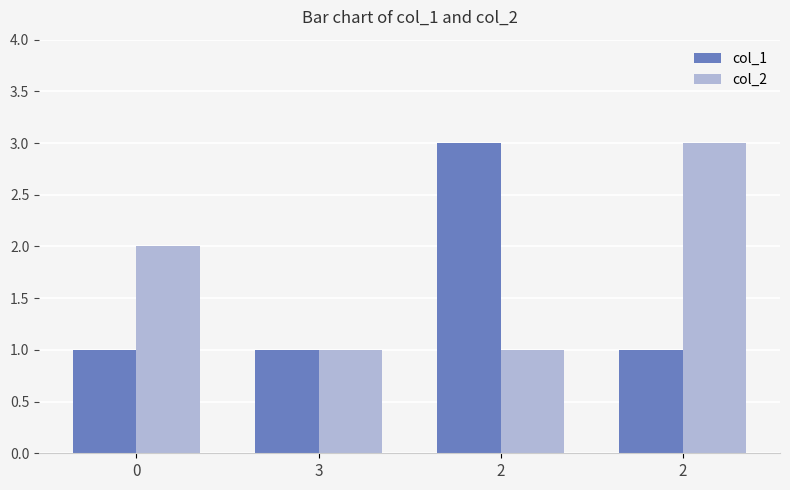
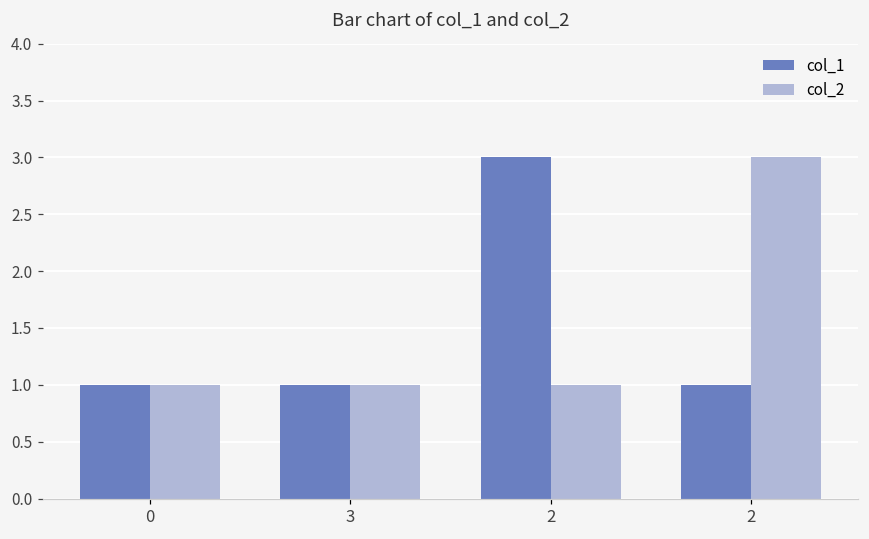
col_2, 0: 2 -> 1
